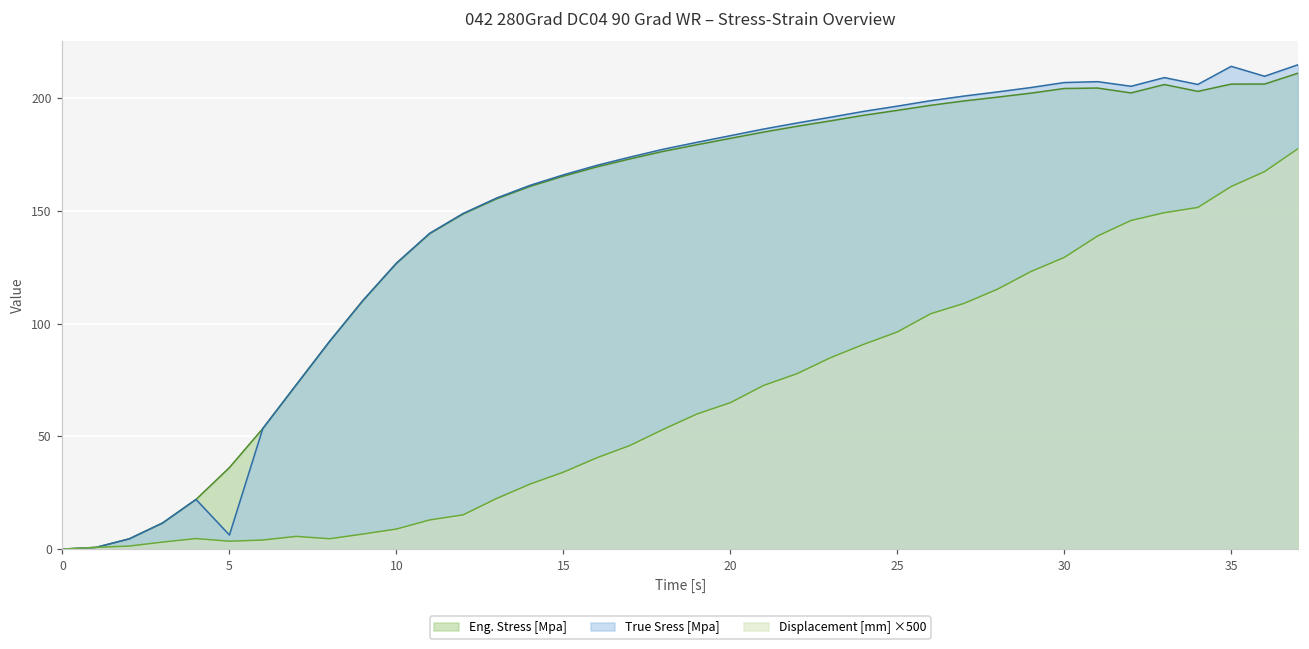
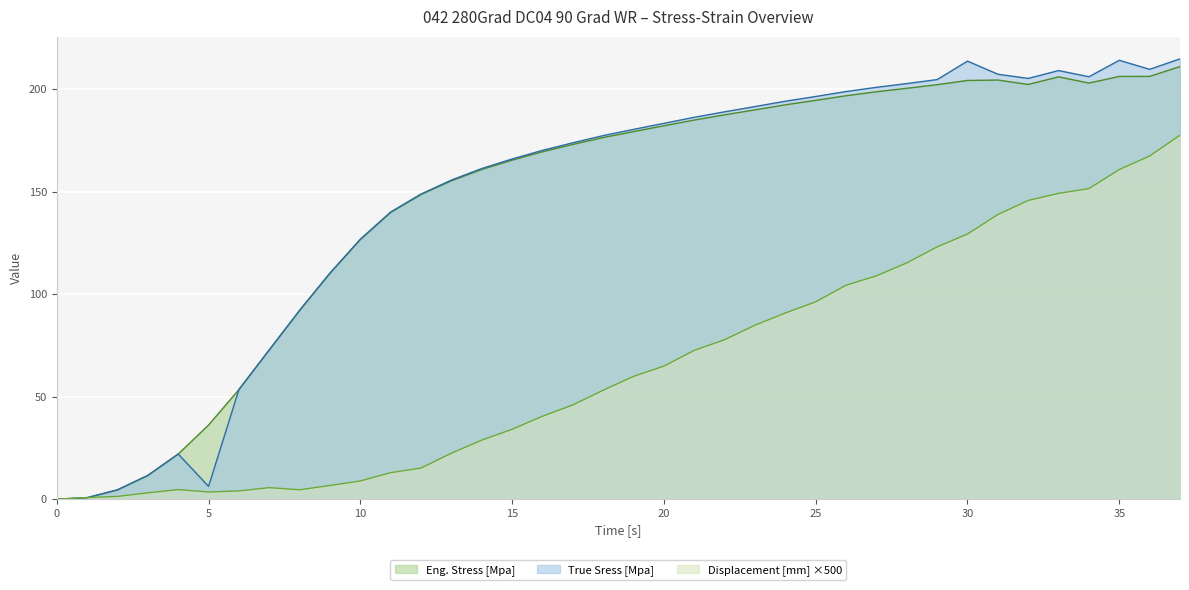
True Sress [Mpa], 30: 207 -> 214
